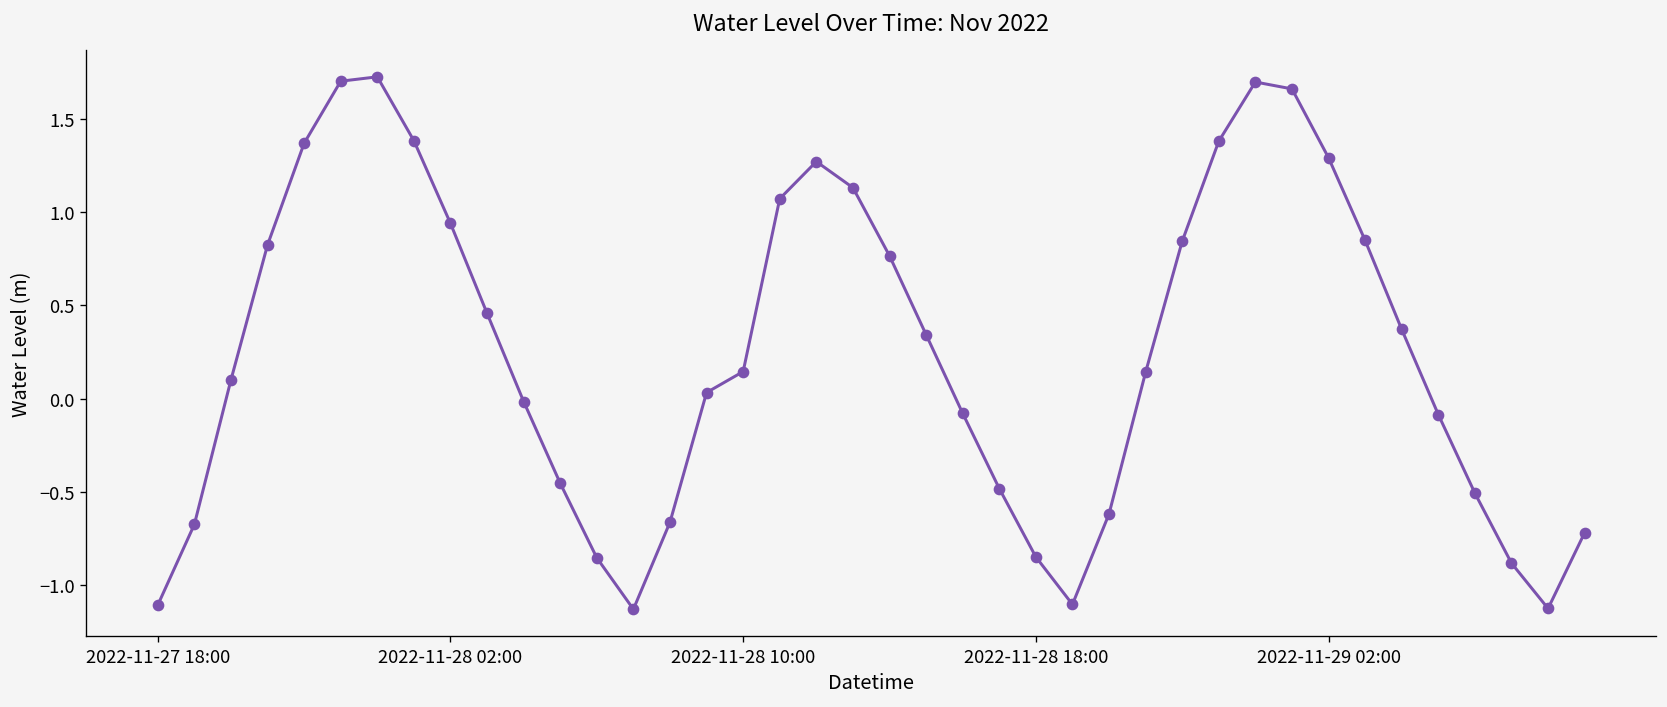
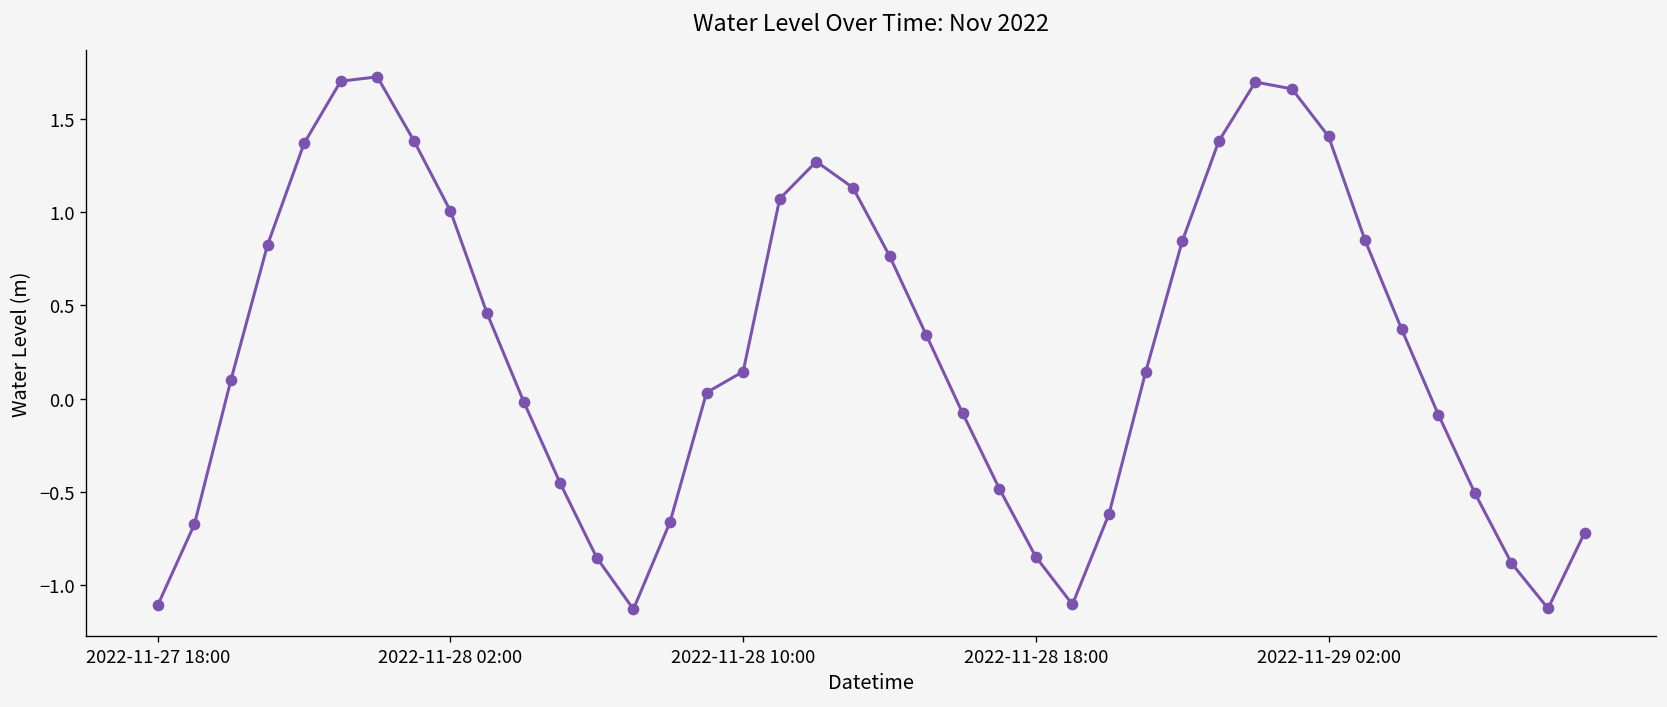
2022-11-28 02:00: 0.94 -> 1.01
2022-11-29 02:00: 1.29 -> 1.41
